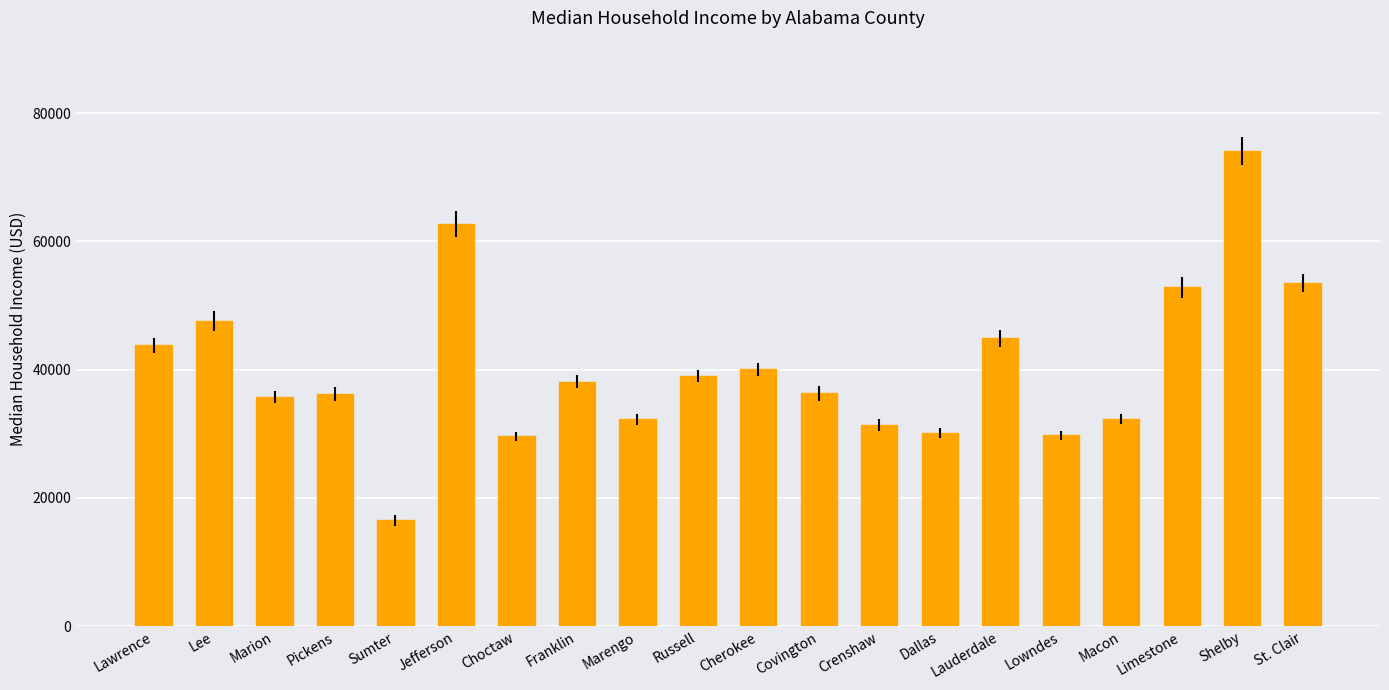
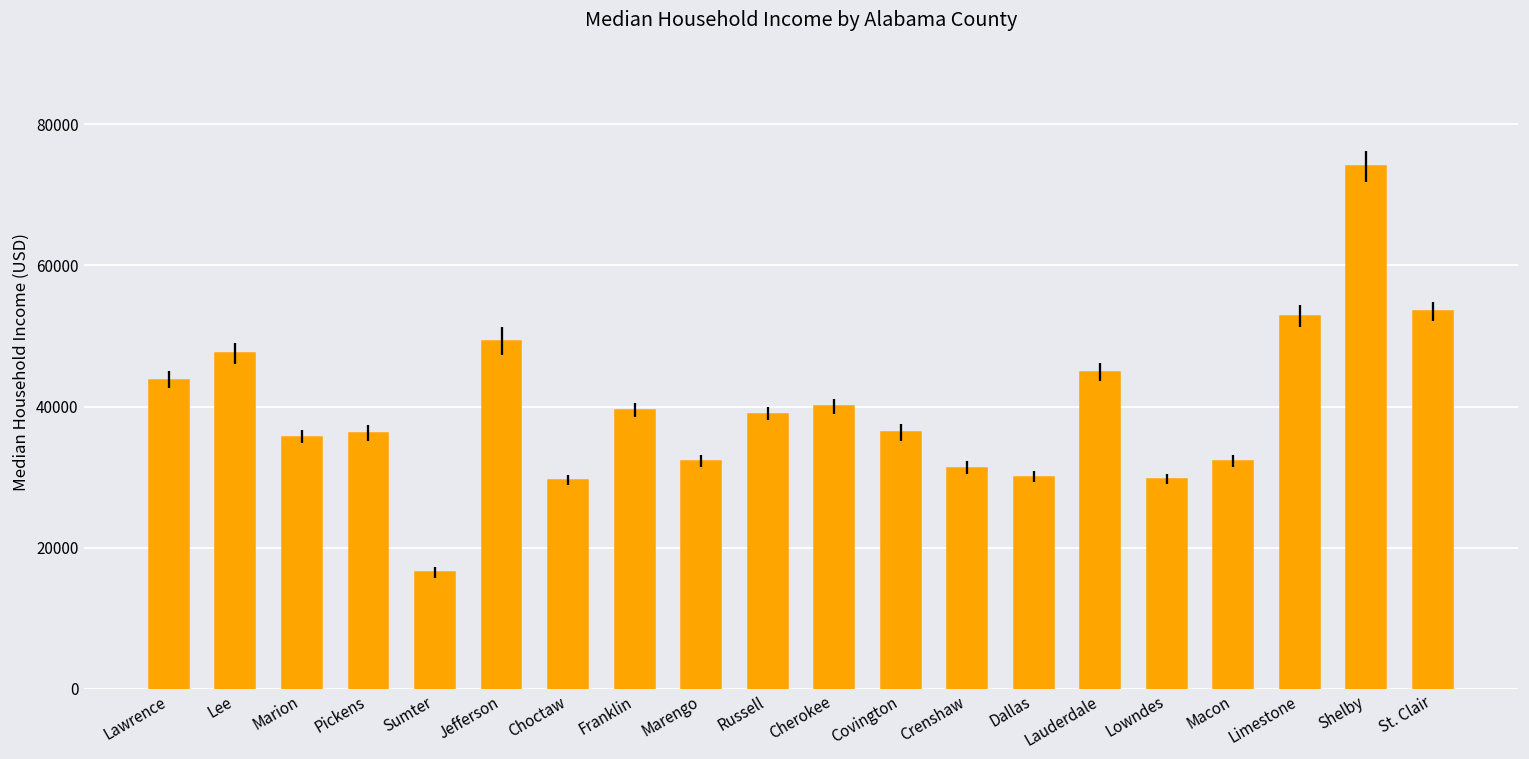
Jefferson: 63000 -> 49000
Franklin: 38000 -> 40000
